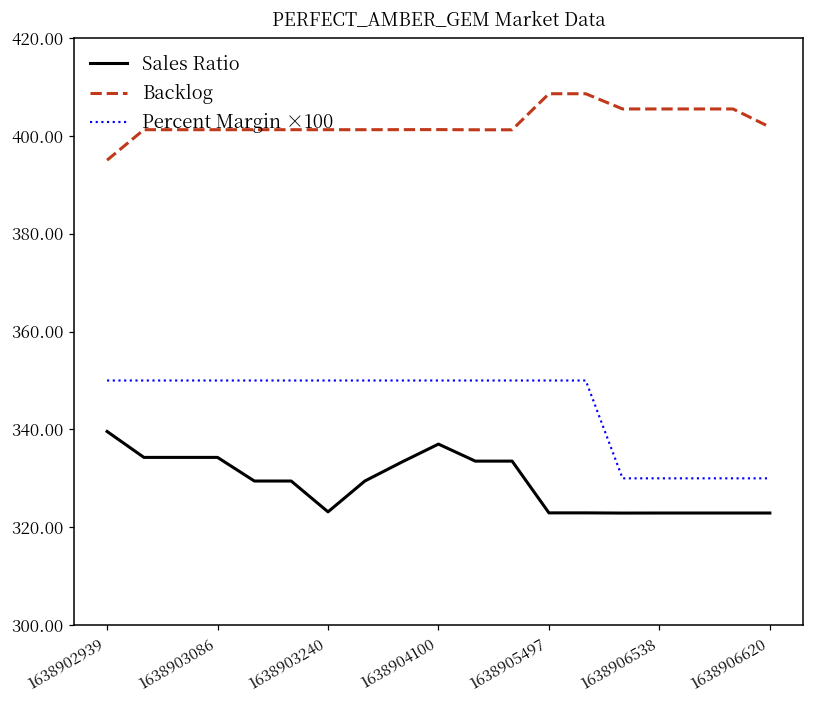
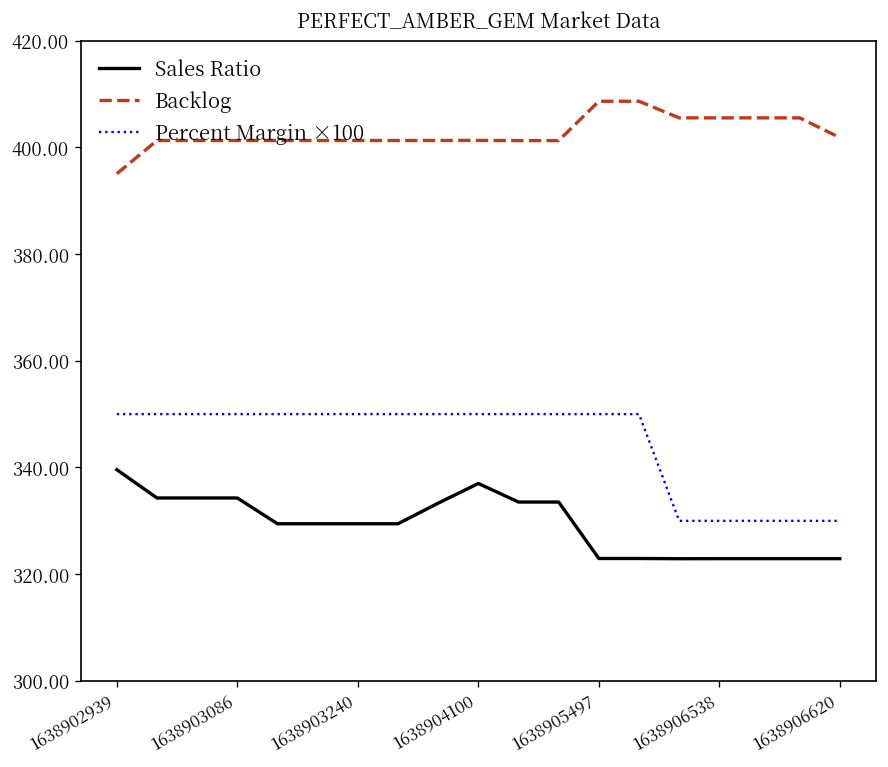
Sales Ratio, 1638903240: 323 -> 329
